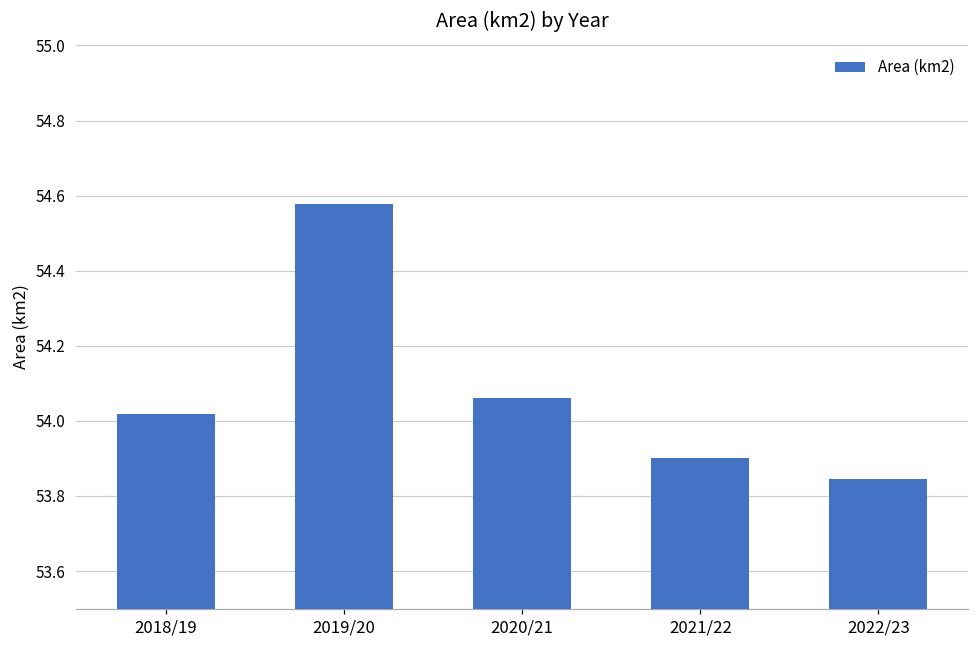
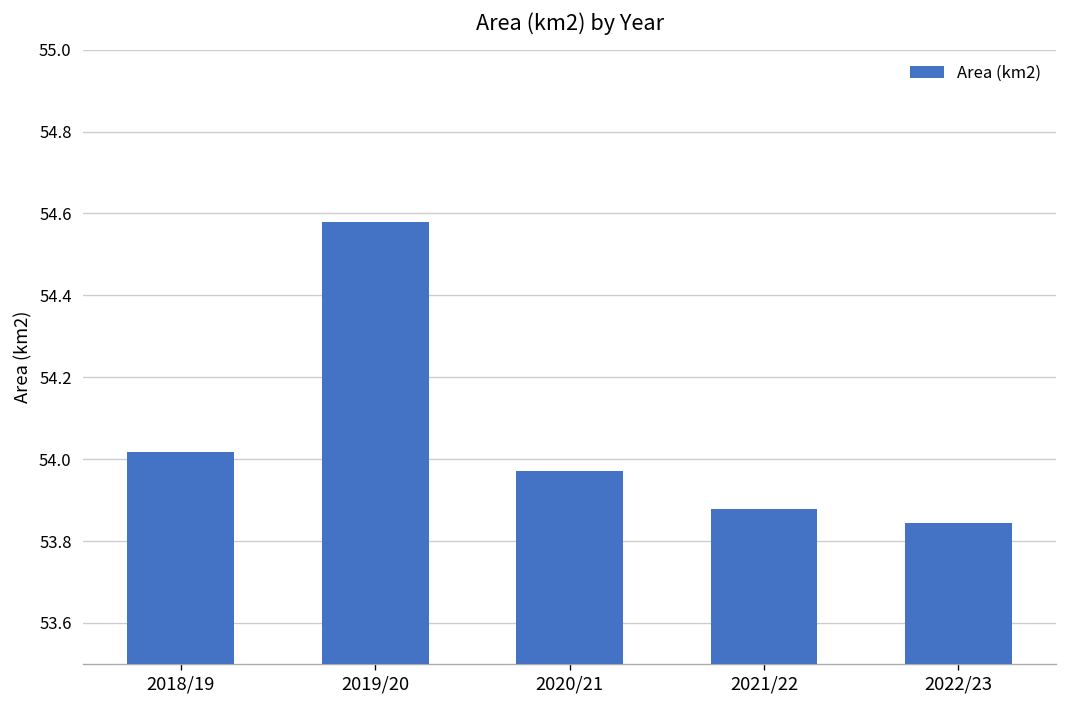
2020/21: 54.06 -> 53.97
2021/22: 53.90 -> 53.88
